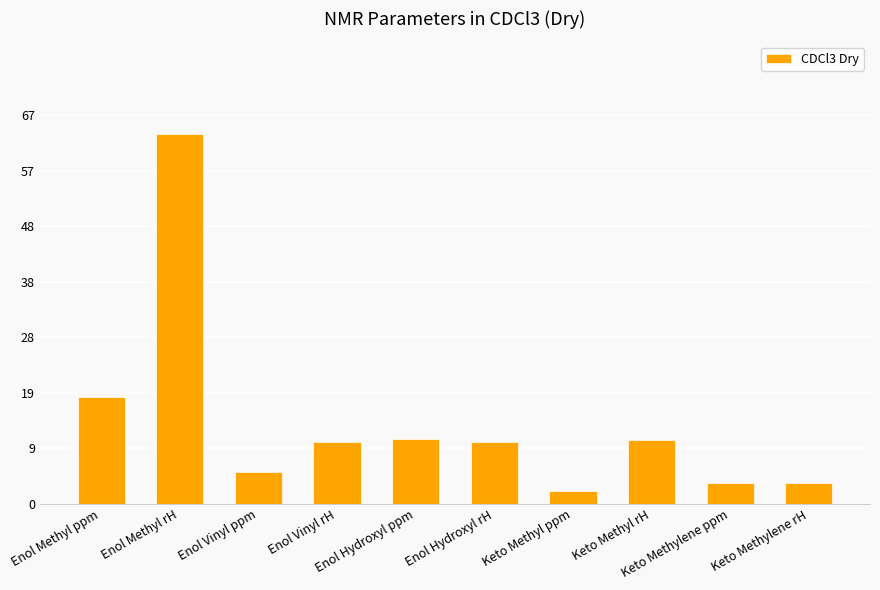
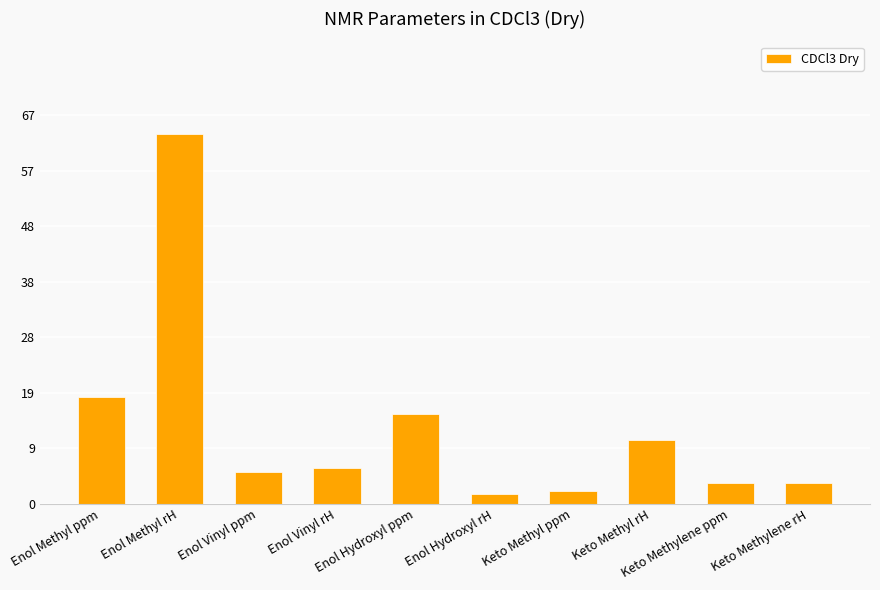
Enol Vinyl rH: 11 -> 6
Enol Hydroxyl ppm: 11 -> 15
Enol Hydroxyl rH: 11 -> 2
